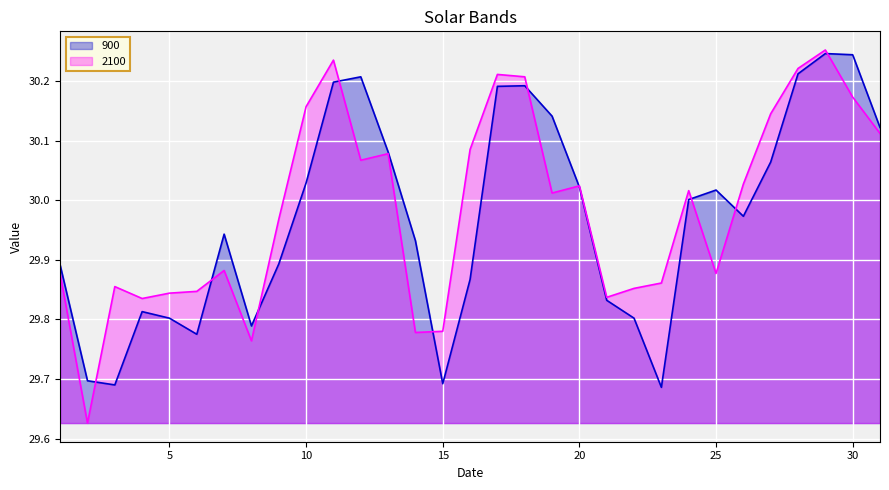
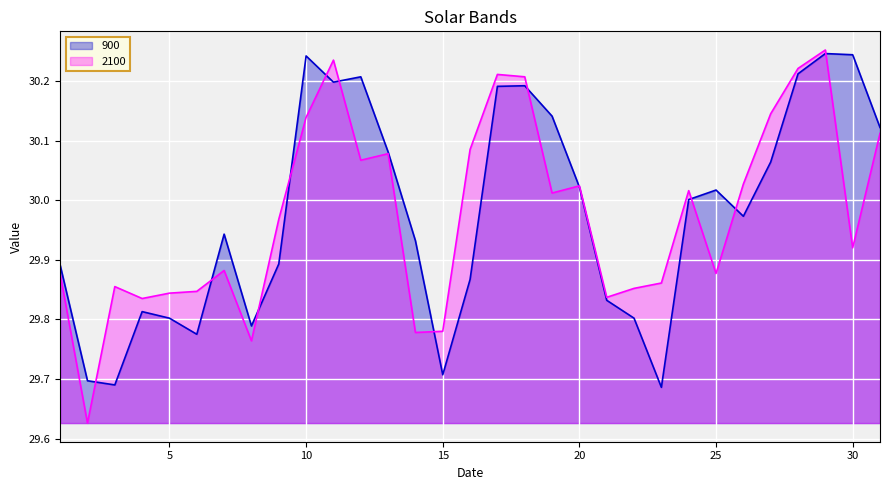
900, 10: 30.03 -> 30.24
2100, 10: 30.16 -> 30.14
900, 15: 29.69 -> 29.71
2100, 30: 30.17 -> 29.92
